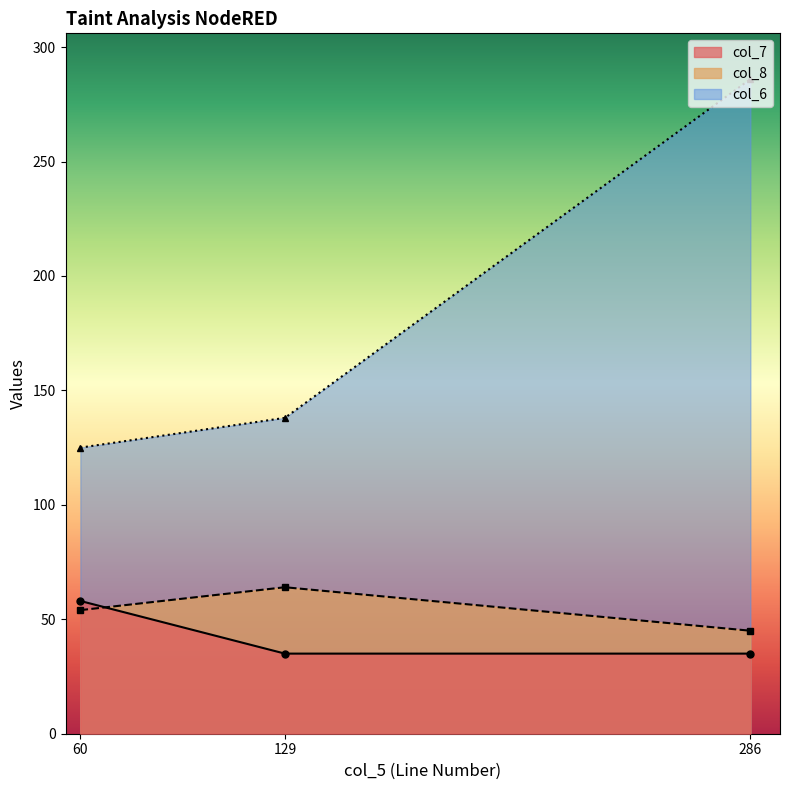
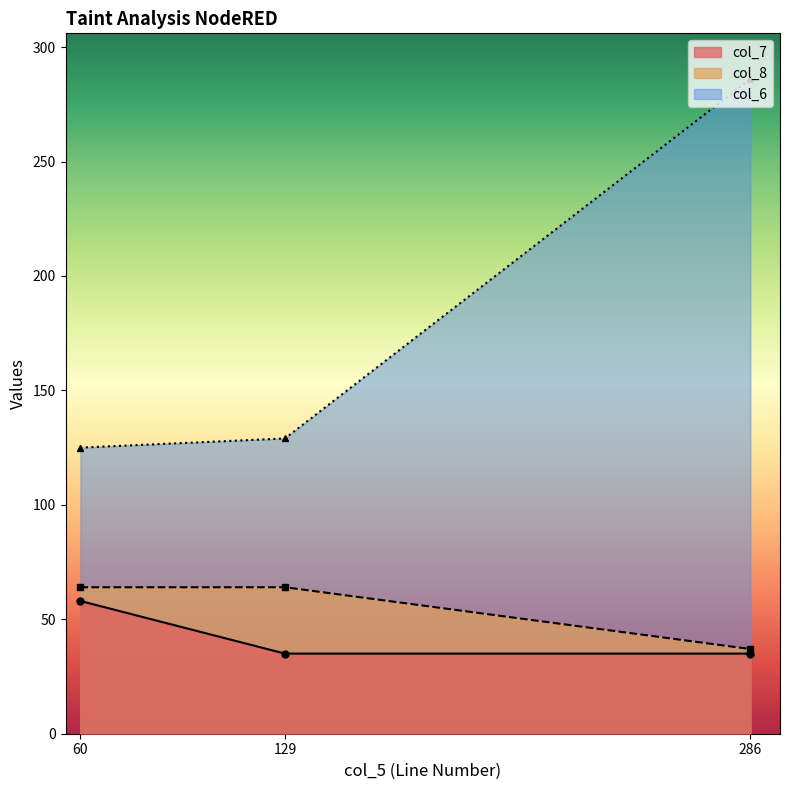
col_8, 60: 54 -> 64
col_6, 129: 138 -> 129
col_8, 286: 45 -> 37
